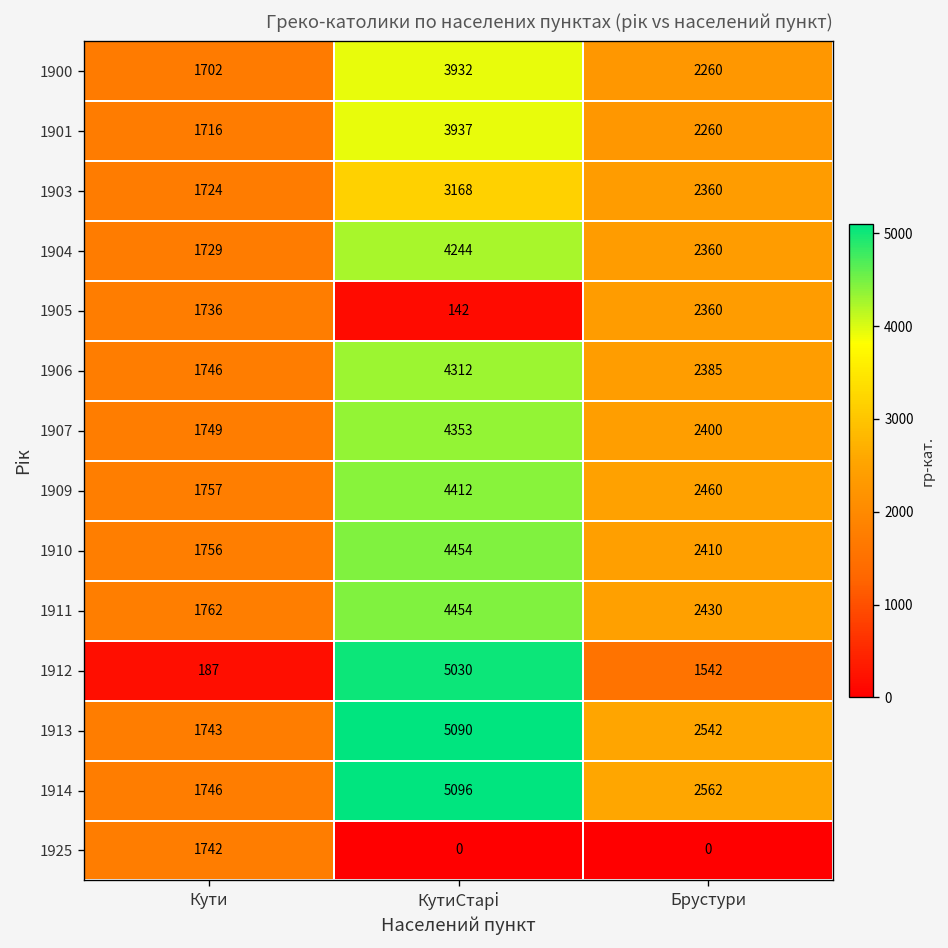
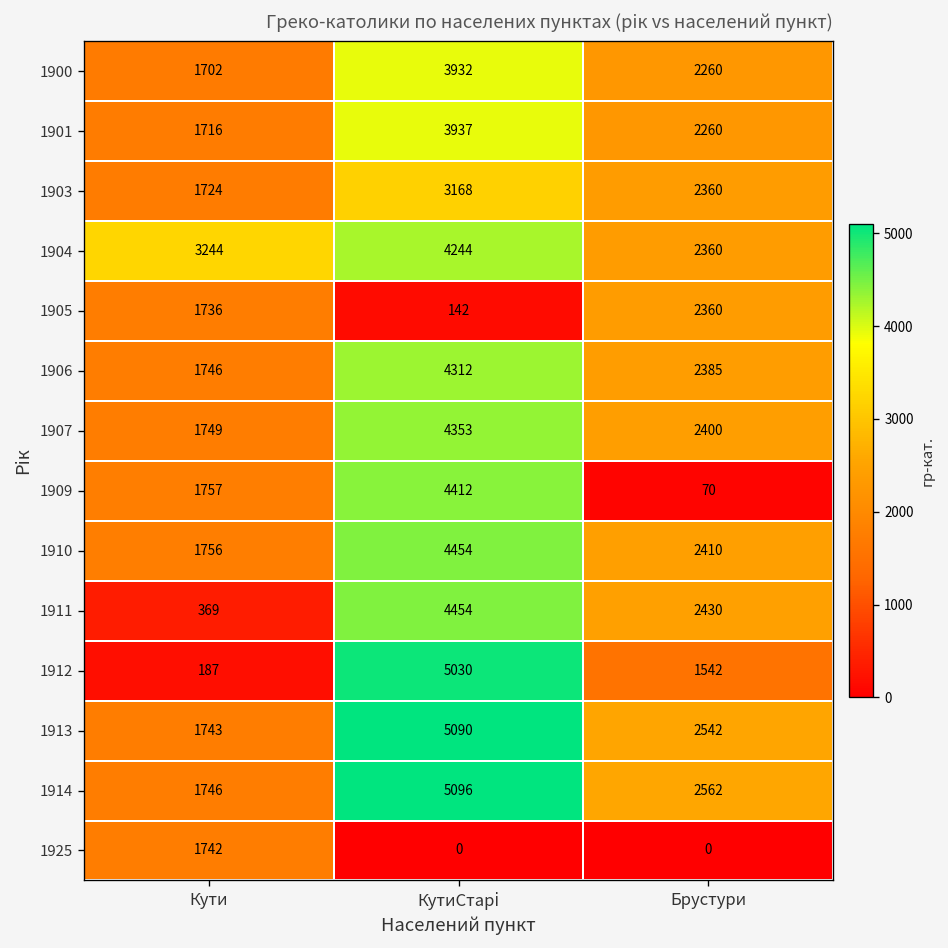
1904, Кути: 1729 -> 3244
1909, Брустури: 2460 -> 70
1911, Кути: 1762 -> 369
